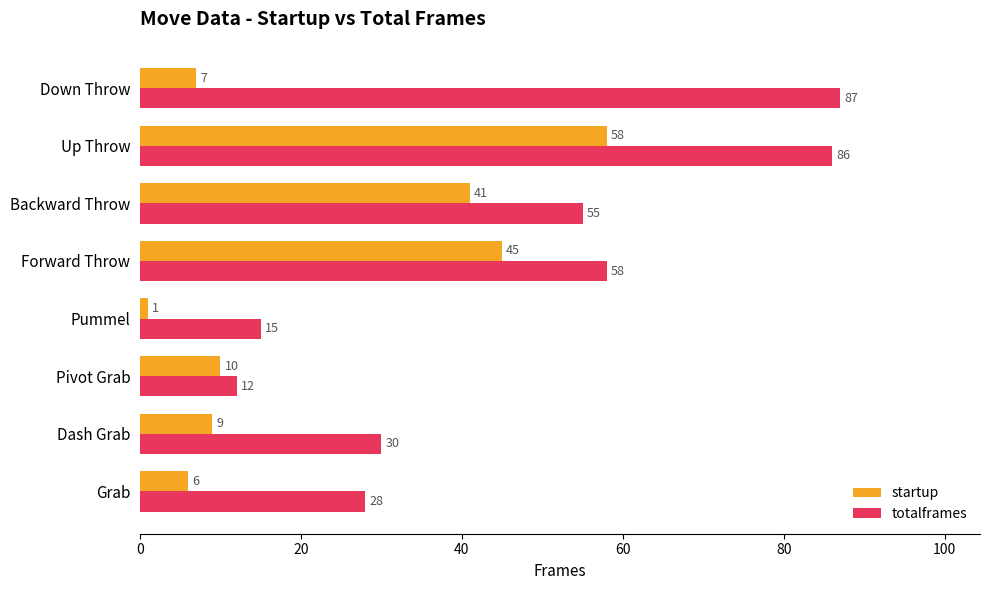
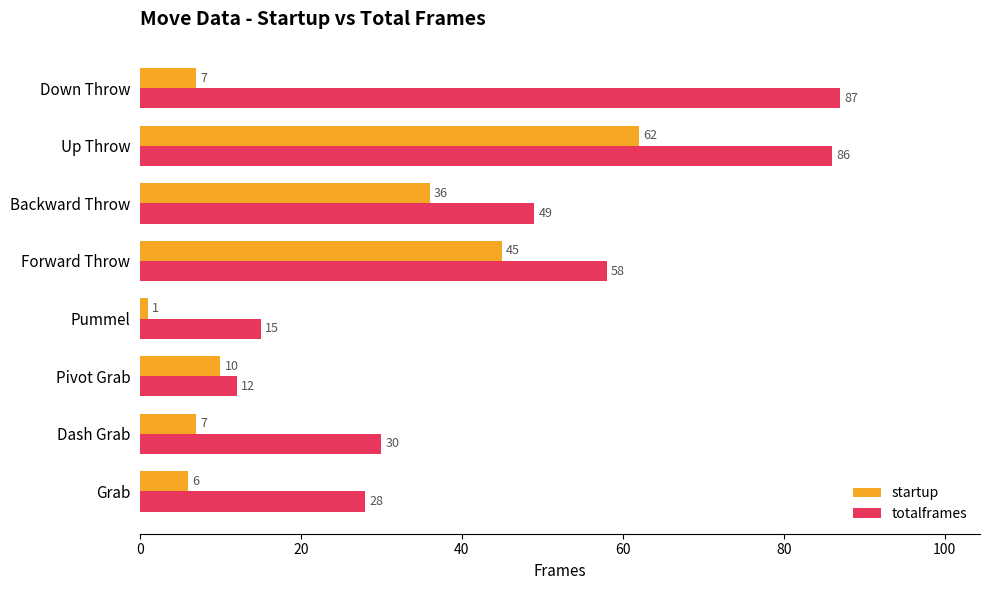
startup, Up Throw: 58 -> 62
startup, Backward Throw: 41 -> 36
totalframes, Backward Throw: 55 -> 49
startup, Dash Grab: 9 -> 7
